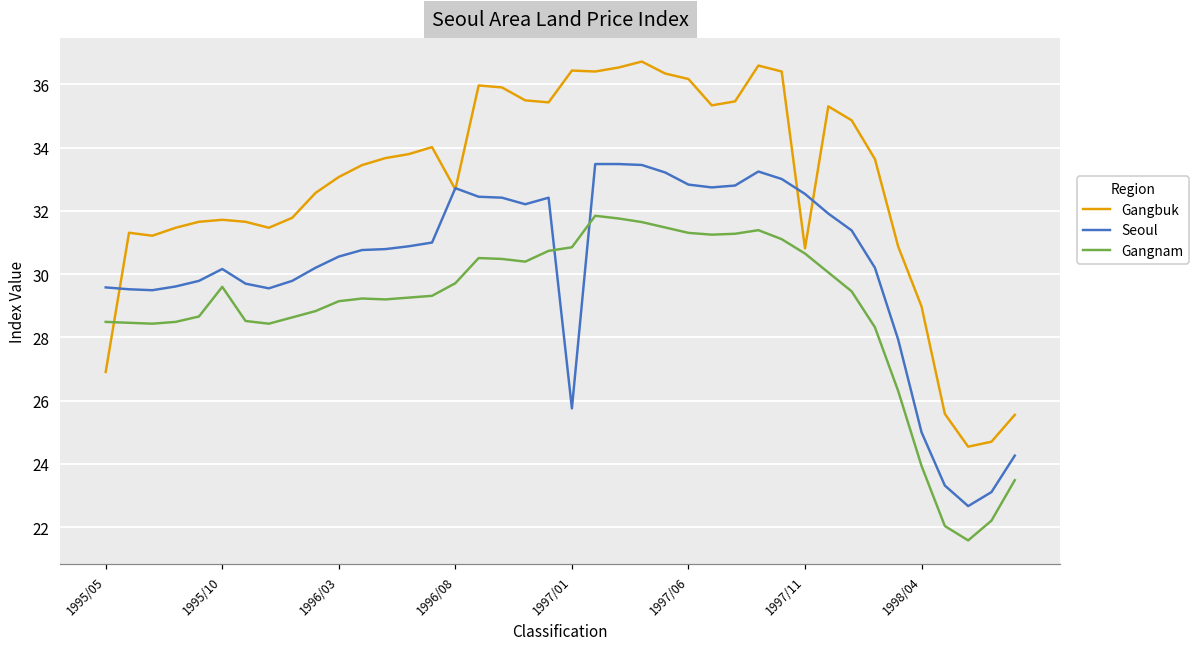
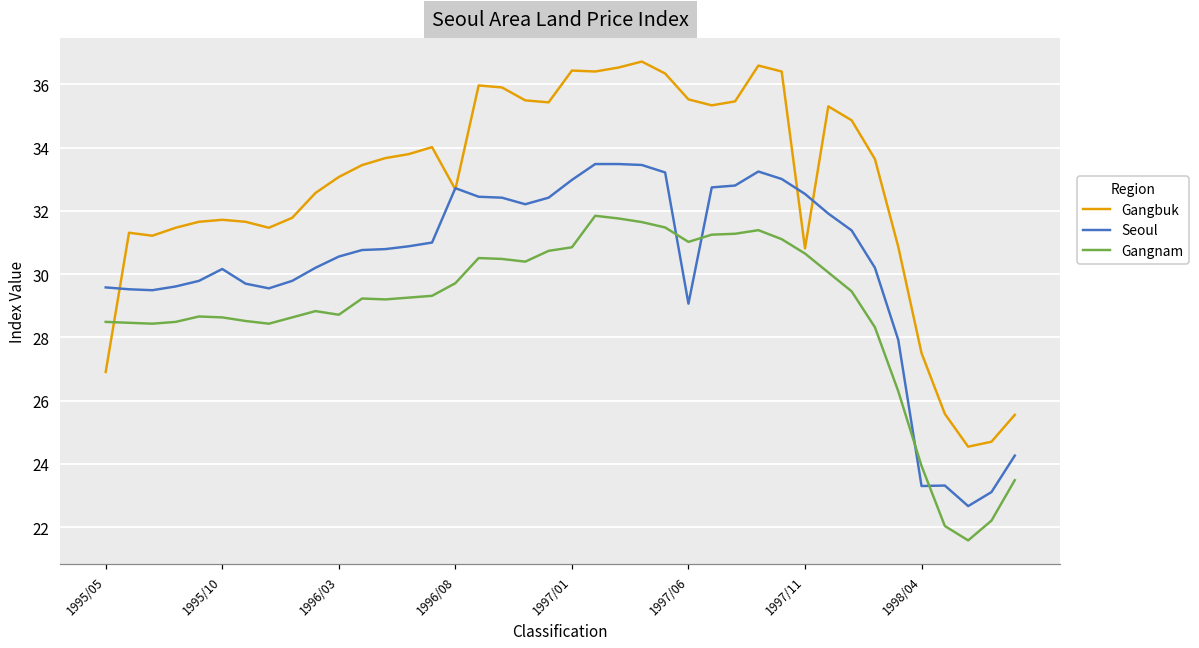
Gangnam, 1995/10: 29.6 -> 28.6
Gangnam, 1996/03: 29.1 -> 28.7
Seoul, 1997/01: 25.8 -> 33.0
Gangbuk, 1997/06: 36.2 -> 35.5
Seoul, 1997/06: 32.8 -> 29.1
Gangnam, 1997/06: 31.3 -> 31.0
Gangbuk, 1998/04: 29.0 -> 27.5
Seoul, 1998/04: 25.0 -> 23.3
